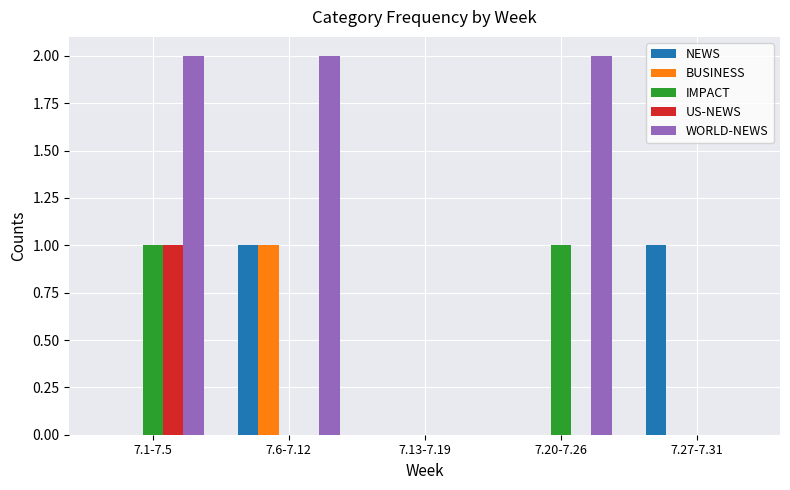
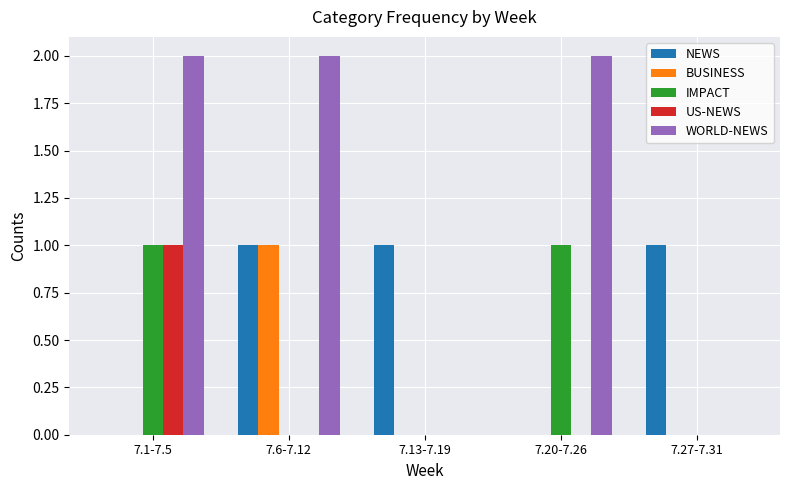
NEWS, 7.13-7.19: 0 -> 1
